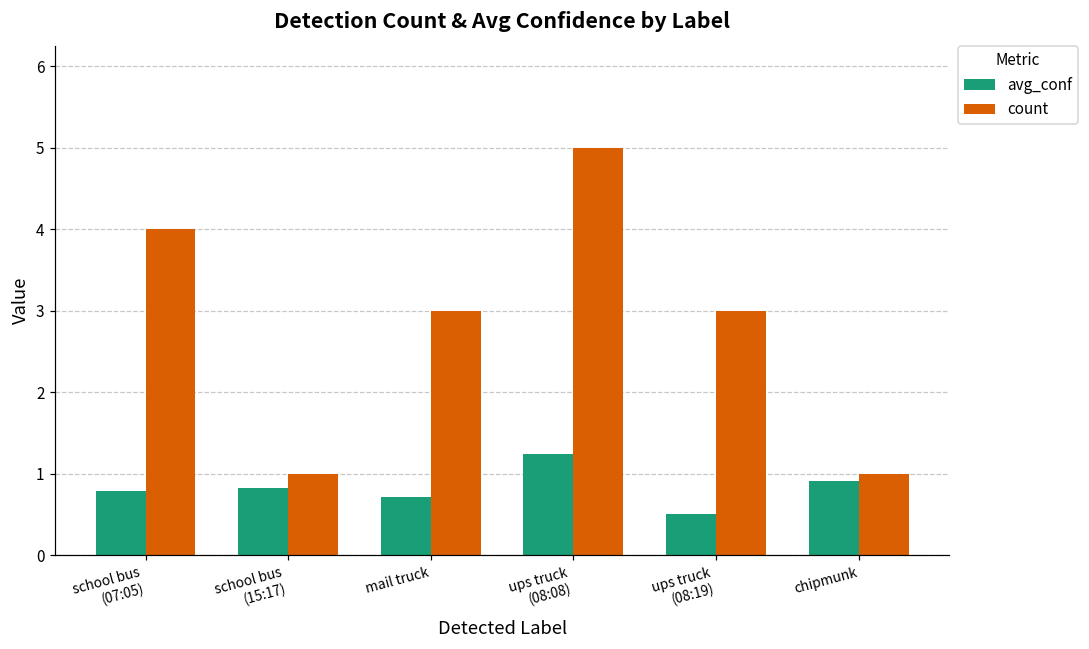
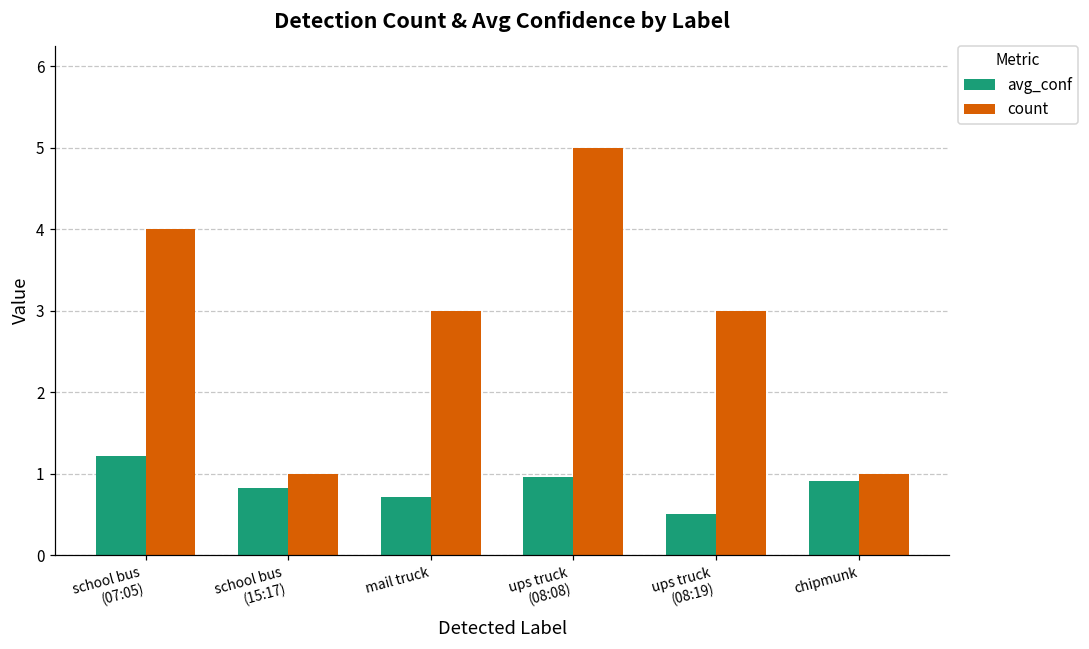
avg_conf, school bus (07:05): 0.8 -> 1.2
avg_conf, ups truck (08:08): 1.2 -> 1.0
